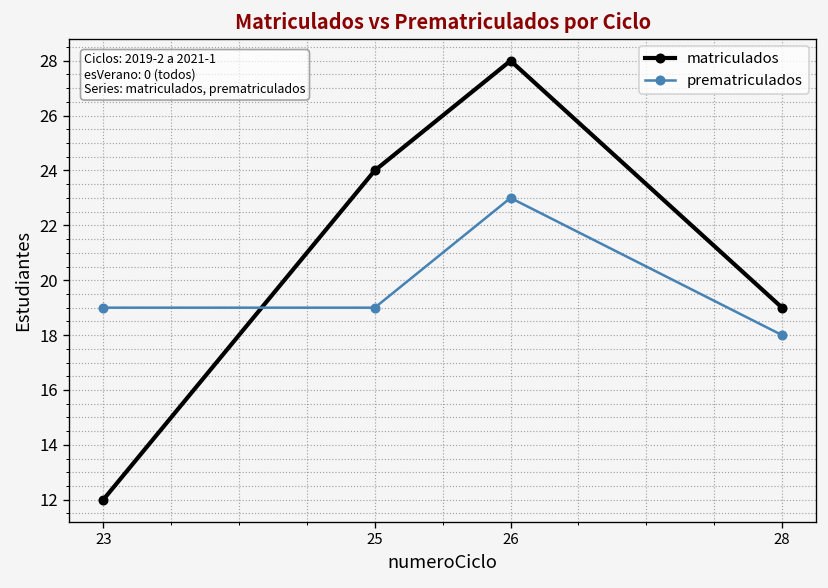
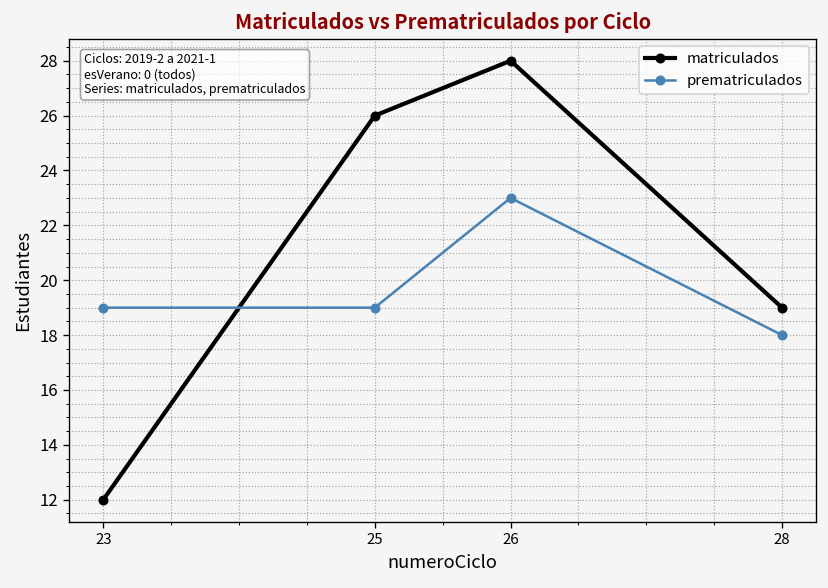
matriculados, 25: 24 -> 26
